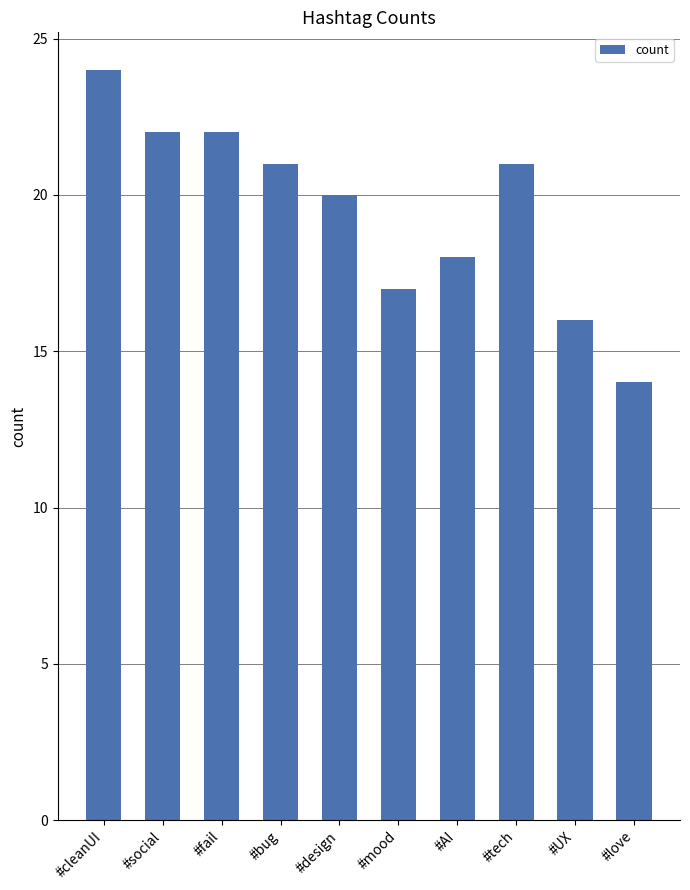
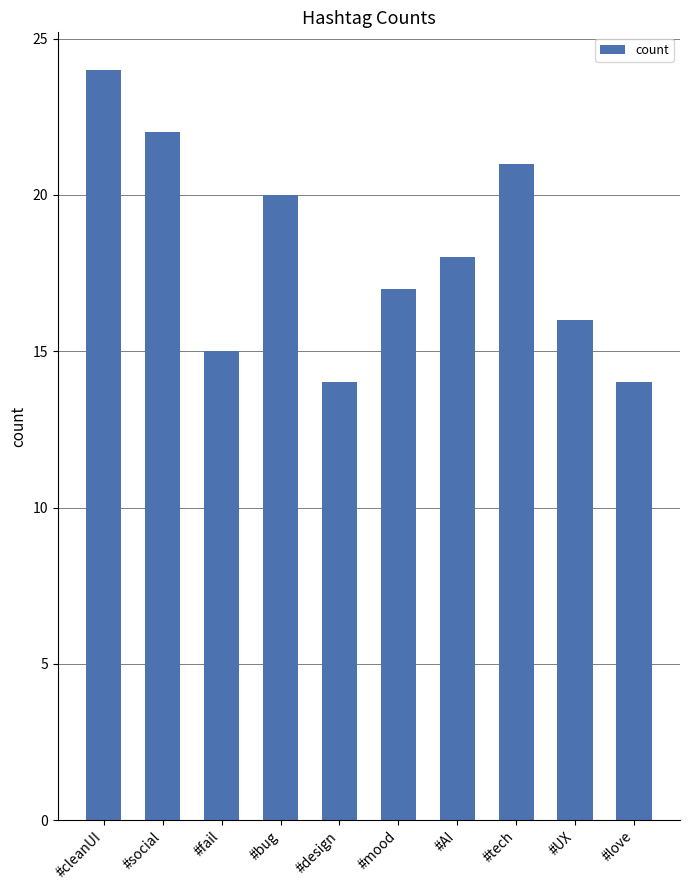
#fail: 22 -> 15
#bug: 21 -> 20
#design: 20 -> 14
